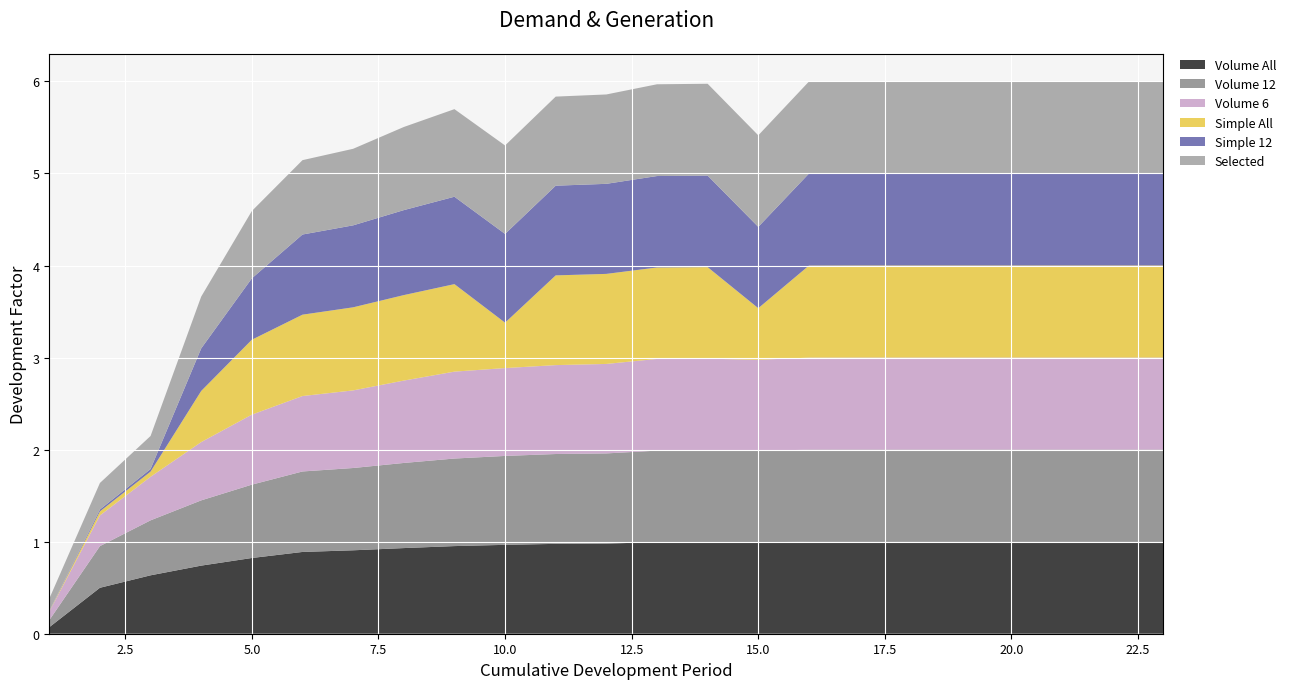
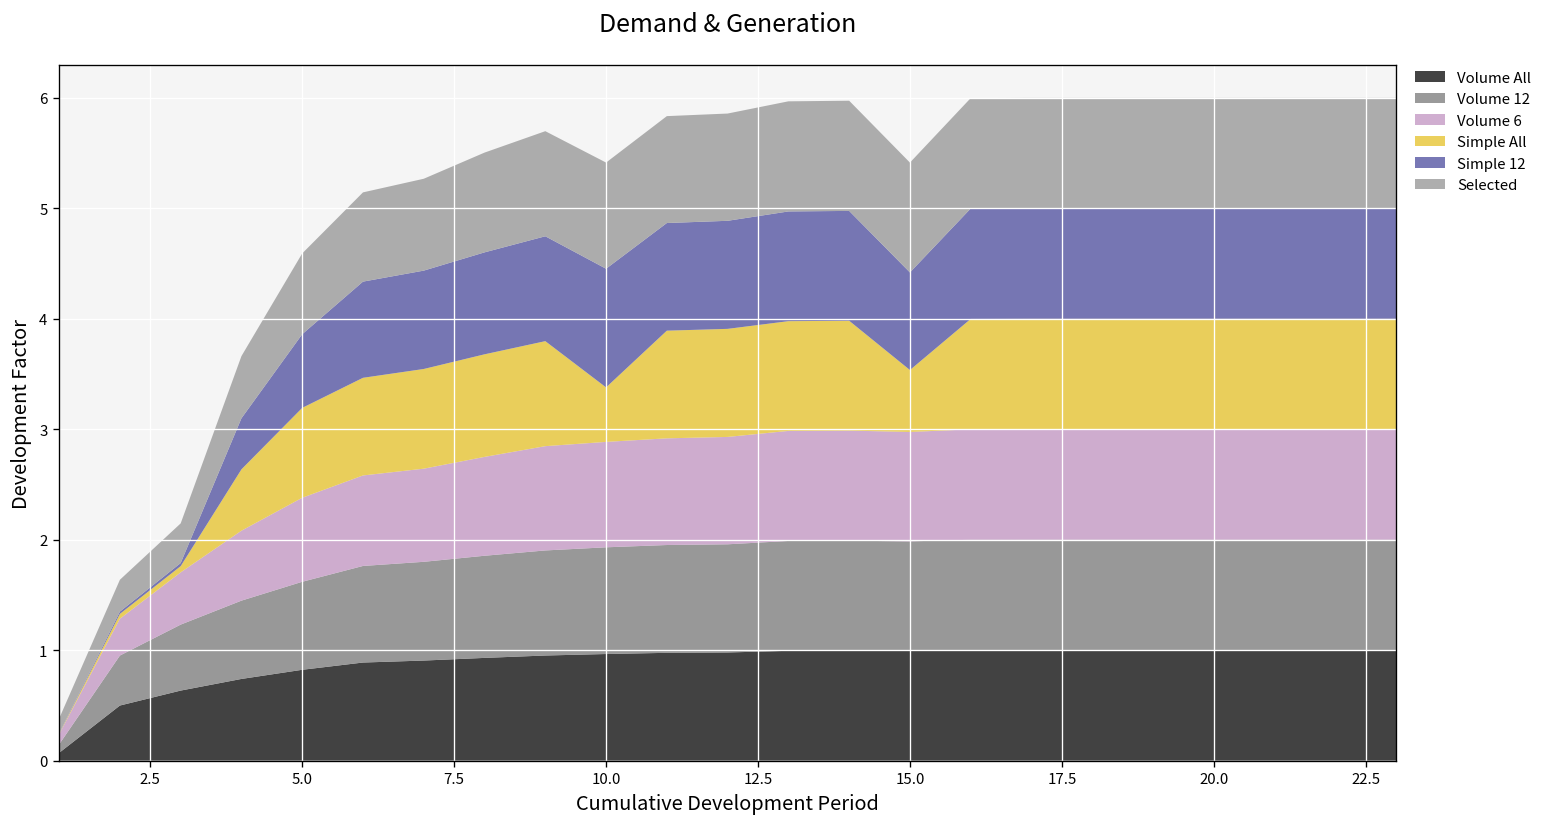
Simple 12, 10.0: 1.0 -> 1.1
